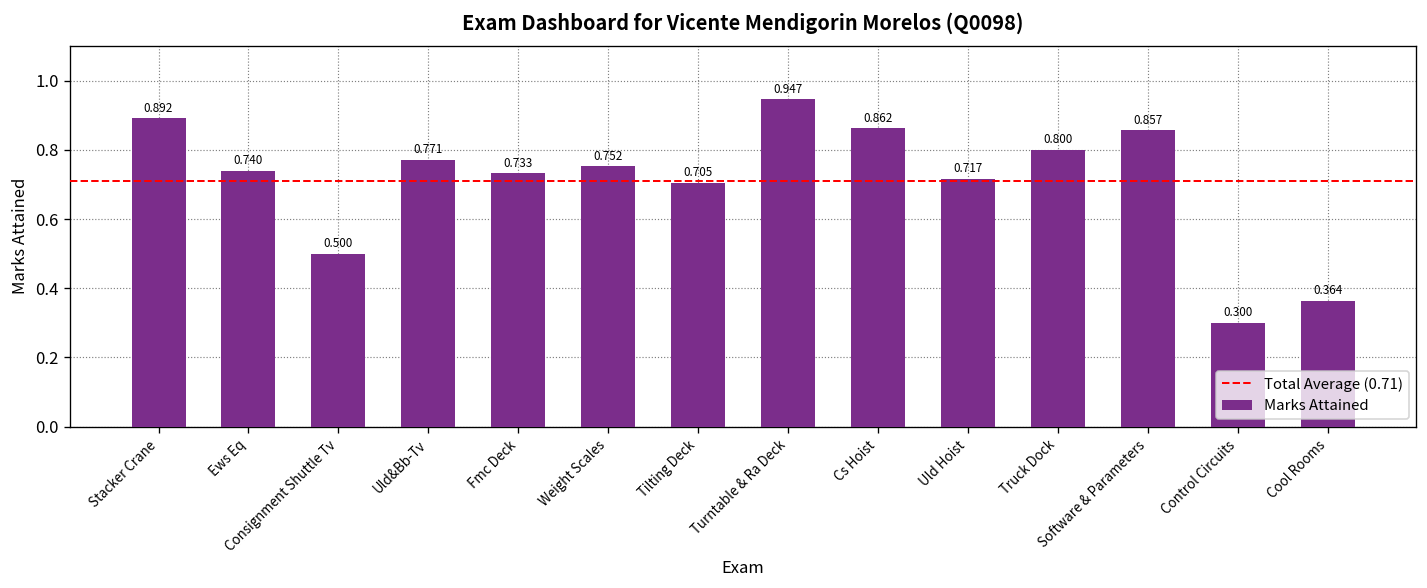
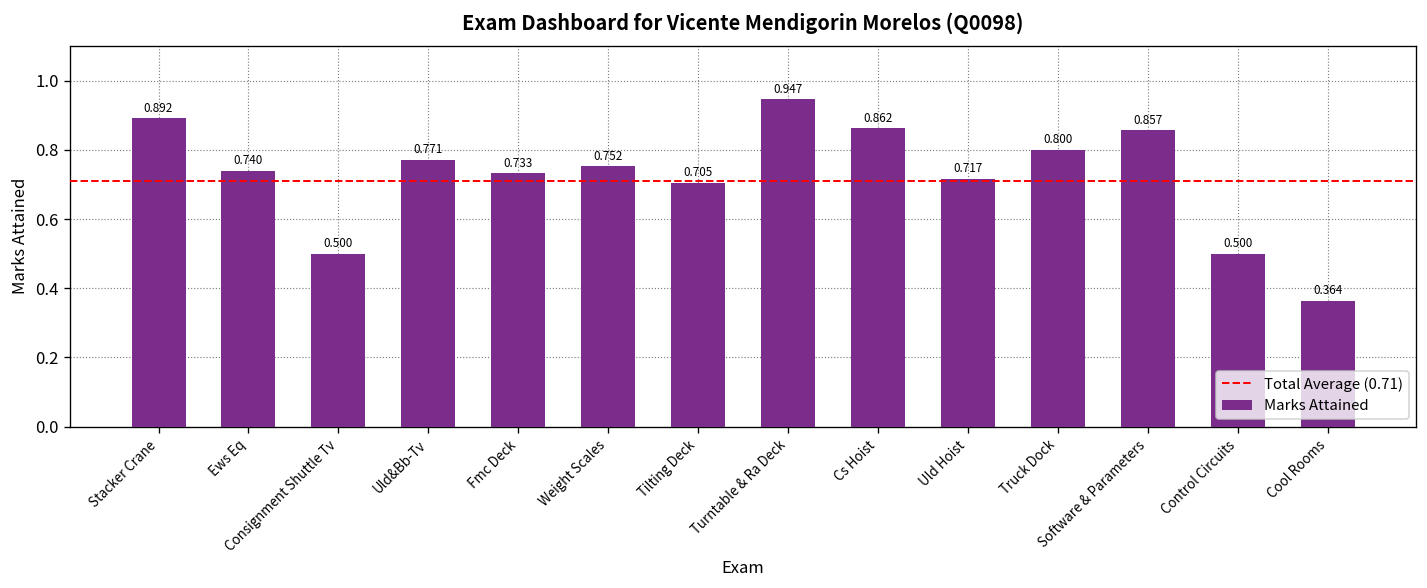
Control Circuits: 0.300 -> 0.500
